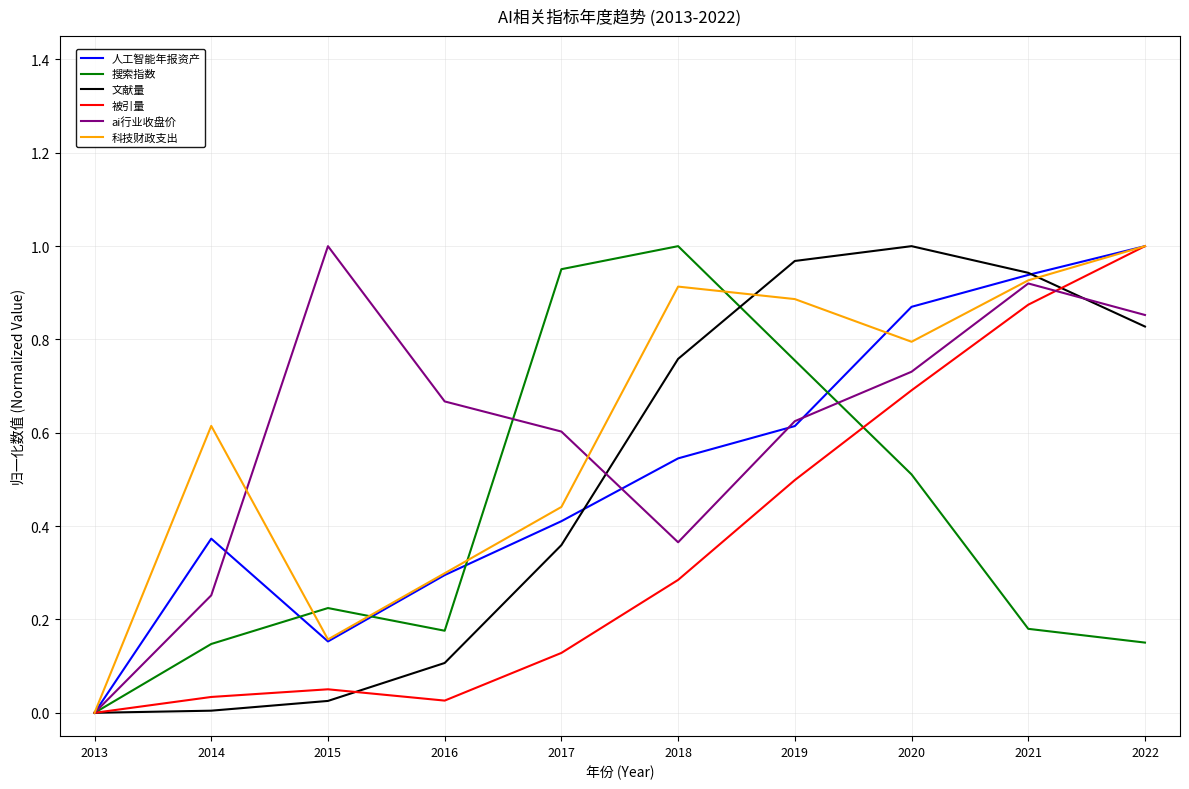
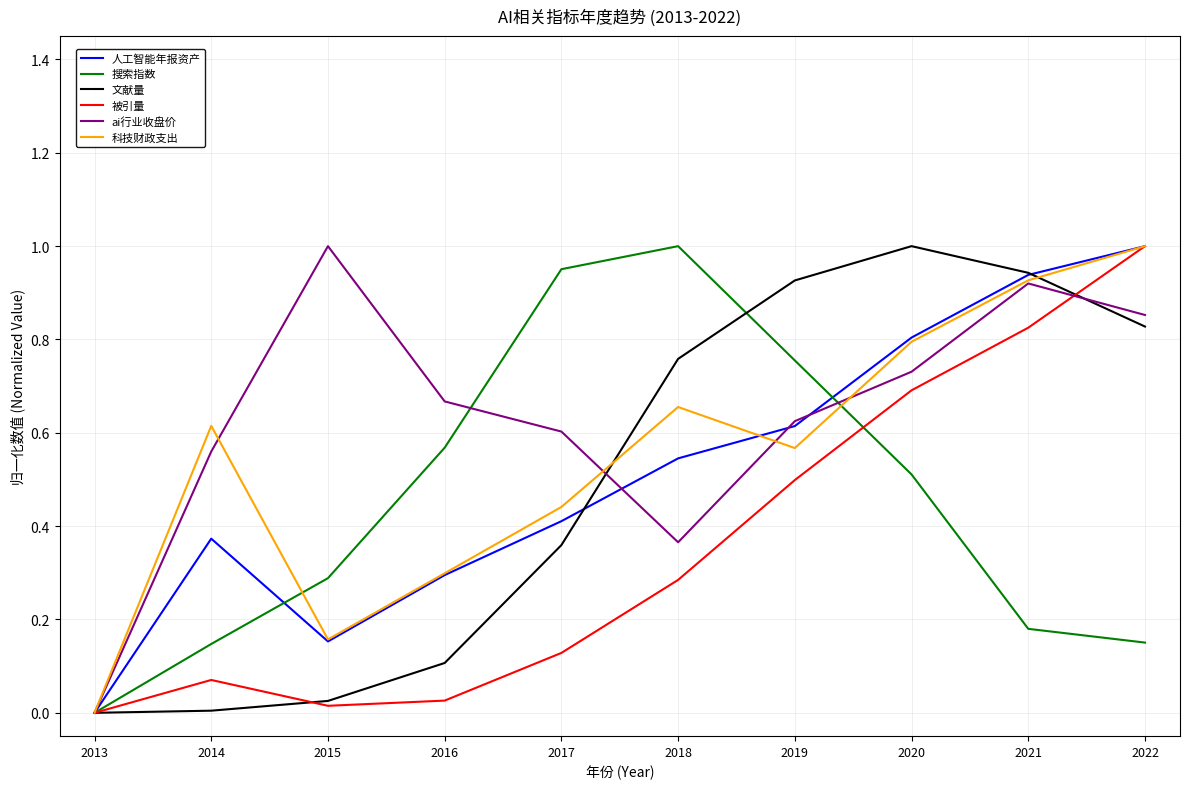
被引量, 2014: 0.03 -> 0.07
ai行业收盘价, 2014: 0.25 -> 0.56
搜索指数, 2015: 0.22 -> 0.29
被引量, 2015: 0.05 -> 0.02
搜索指数, 2016: 0.18 -> 0.57
科技财政支出, 2018: 0.91 -> 0.66
文献量, 2019: 0.97 -> 0.93
科技财政支出, 2019: 0.89 -> 0.57
人工智能年报资产, 2020: 0.87 -> 0.80
被引量, 2021: 0.87 -> 0.83
